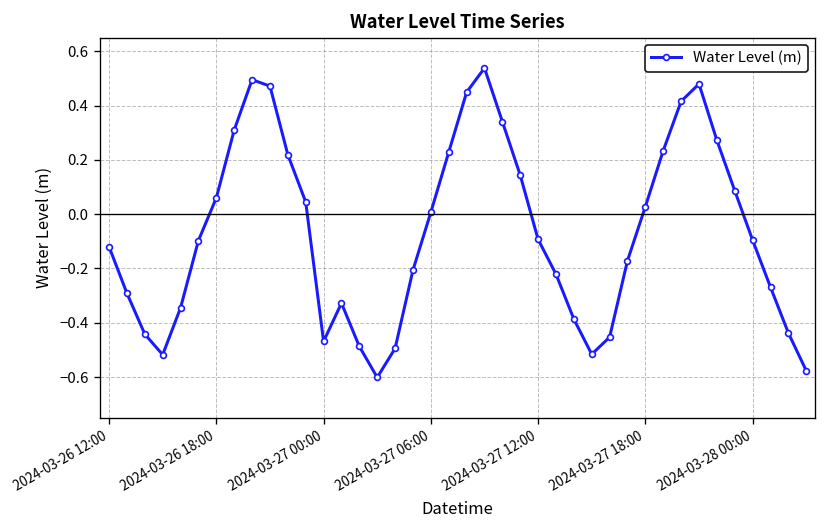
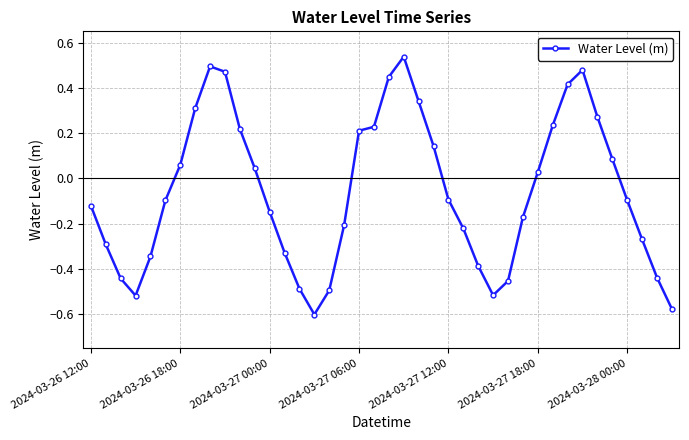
2024-03-27 00:00: -0.47 -> -0.15
2024-03-27 06:00: 0.01 -> 0.21
